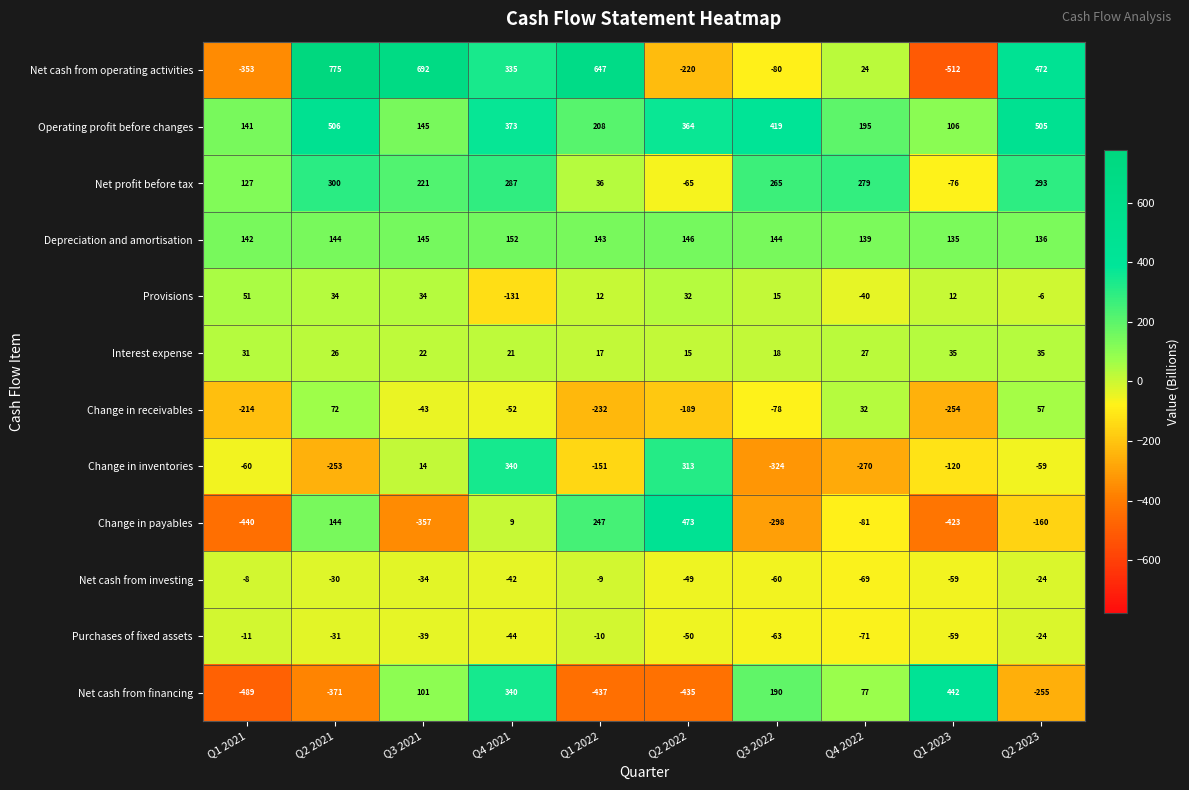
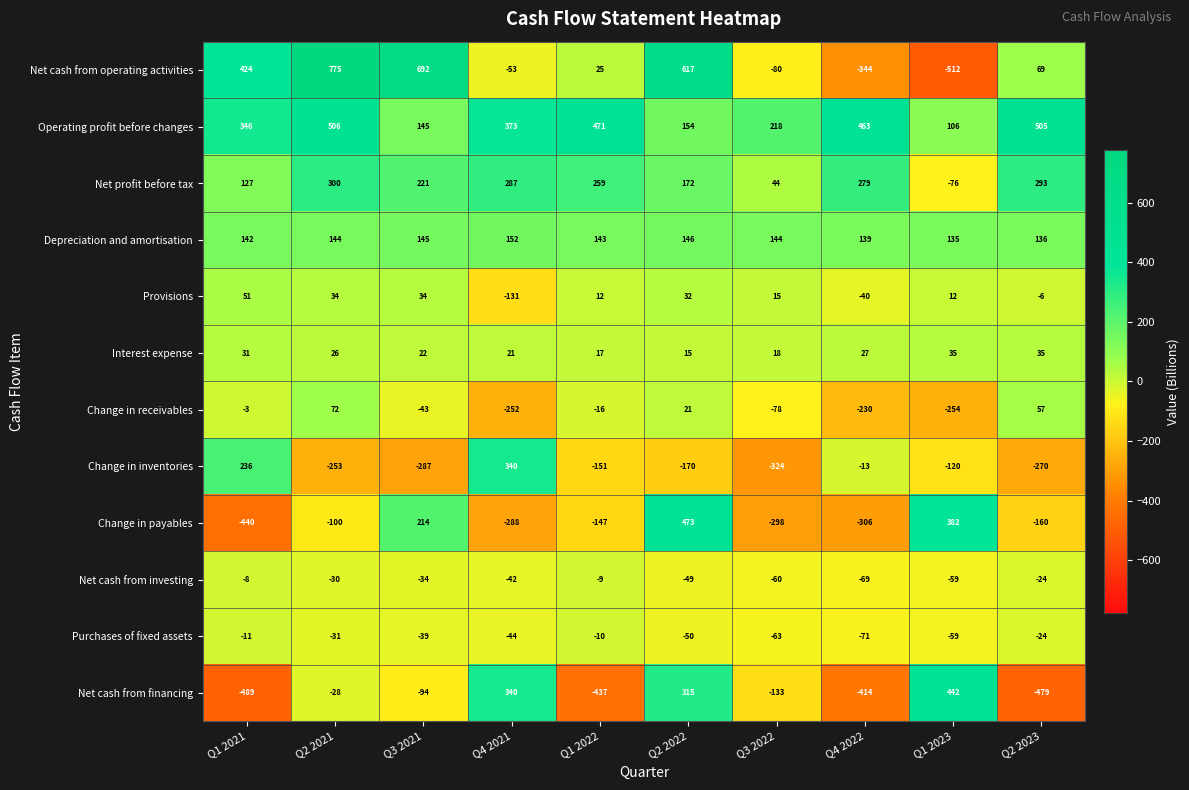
Net cash from operating activities, Q1 2021: -353 -> 424
Net cash from operating activities, Q4 2021: 335 -> -53
Net cash from operating activities, Q1 2022: 647 -> 25
Net cash from operating activities, Q2 2022: -220 -> 617
Net cash from operating activities, Q4 2022: 24 -> -344
Net cash from operating activities, Q2 2023: 472 -> 69
Operating profit before changes, Q1 2021: 141 -> 346
Operating profit before changes, Q1 2022: 208 -> 471
Operating profit before changes, Q2 2022: 364 -> 154
Operating profit before changes, Q3 2022: 419 -> 218
Operating profit before changes, Q4 2022: 195 -> 463
Net profit before tax, Q1 2022: 36 -> 259
Net profit before tax, Q2 2022: -65 -> 172
Net profit before tax, Q3 2022: 265 -> 44
Change in receivables, Q1 2021: -214 -> -3
Change in receivables, Q4 2021: -52 -> -252
Change in receivables, Q1 2022: -232 -> -16
Change in receivables, Q2 2022: -189 -> 21
Change in receivables, Q4 2022: 32 -> -230
Change in inventories, Q1 2021: -60 -> 236
Change in inventories, Q3 2021: 14 -> -287
Change in inventories, Q2 2022: 313 -> -170
Change in inventories, Q4 2022: -270 -> -13
Change in inventories, Q2 2023: -59 -> -270
Change in payables, Q2 2021: 144 -> -100
Change in payables, Q3 2021: -357 -> 214
Change in payables, Q4 2021: 9 -> -288
Change in payables, Q1 2022: 247 -> -147
Change in payables, Q4 2022: -81 -> -306
Change in payables, Q1 2023: -423 -> 382
Net cash from financing, Q2 2021: -371 -> -28
Net cash from financing, Q3 2021: 101 -> -94
Net cash from financing, Q2 2022: -435 -> 315
Net cash from financing, Q3 2022: 190 -> -133
Net cash from financing, Q4 2022: 77 -> -414
Net cash from financing, Q2 2023: -255 -> -479
